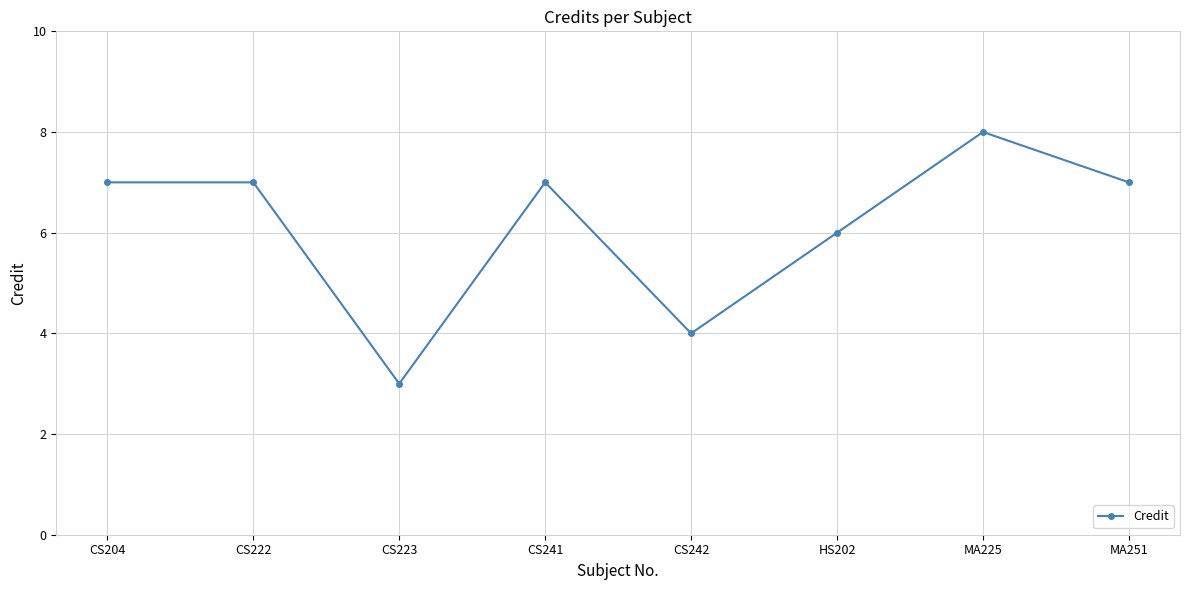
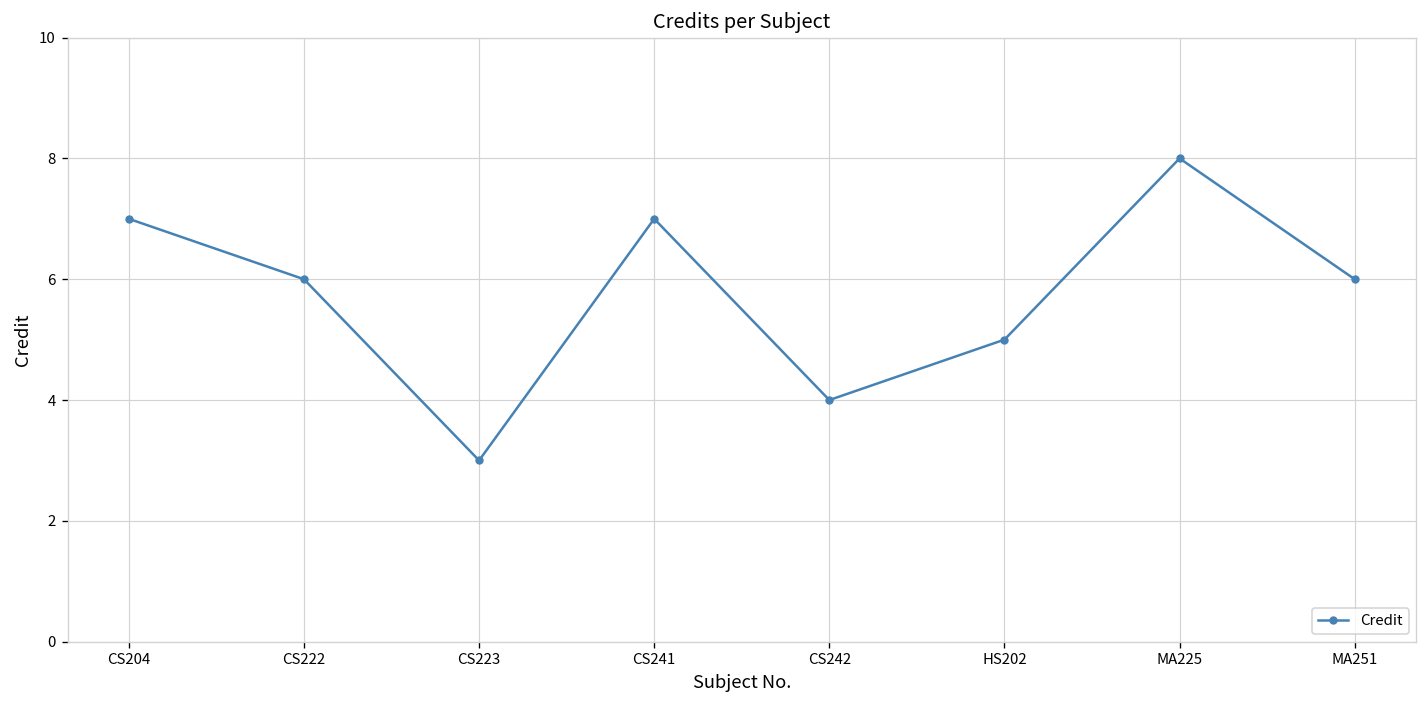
CS222: 7 -> 6
HS202: 6 -> 5
MA251: 7 -> 6
